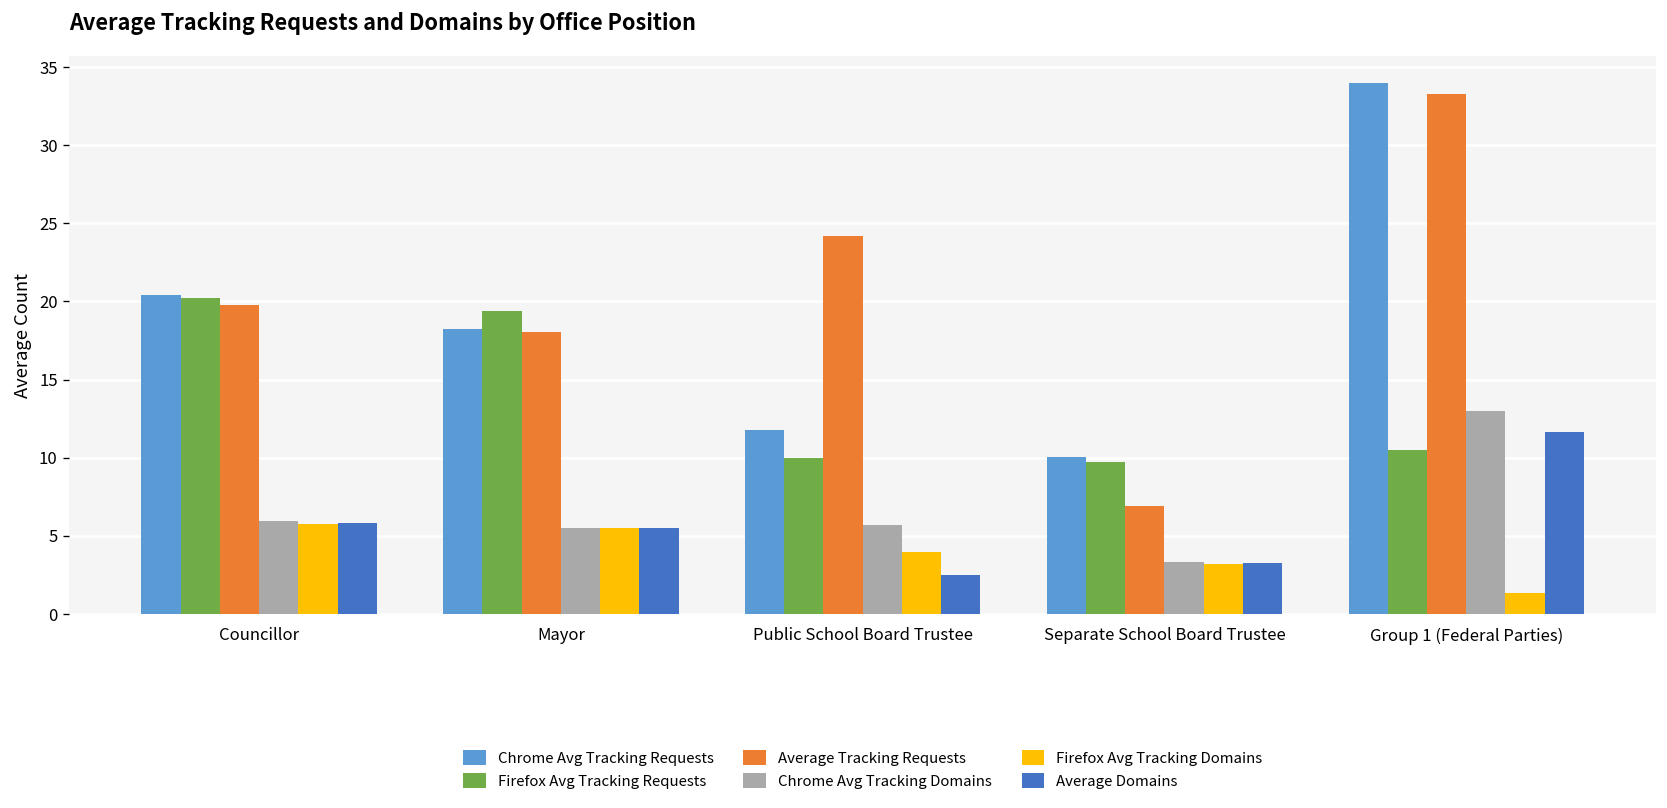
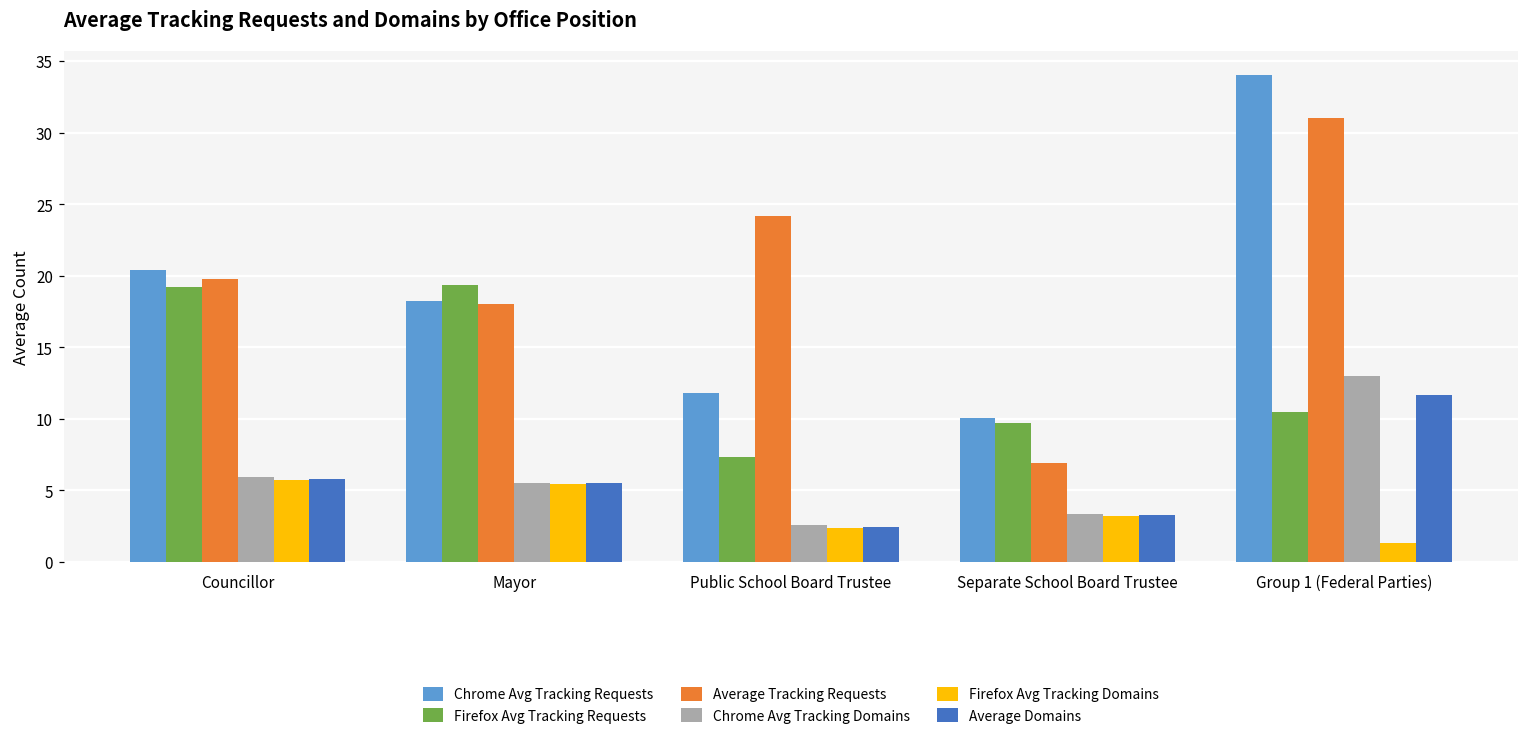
Firefox Avg Tracking Requests, Councillor: 20.2 -> 19.2
Firefox Avg Tracking Requests, Public School Board Trustee: 10.0 -> 7.3
Chrome Avg Tracking Domains, Public School Board Trustee: 5.7 -> 2.6
Firefox Avg Tracking Domains, Public School Board Trustee: 4.0 -> 2.3
Average Tracking Requests, Group 1 (Federal Parties): 33.3 -> 31.0
